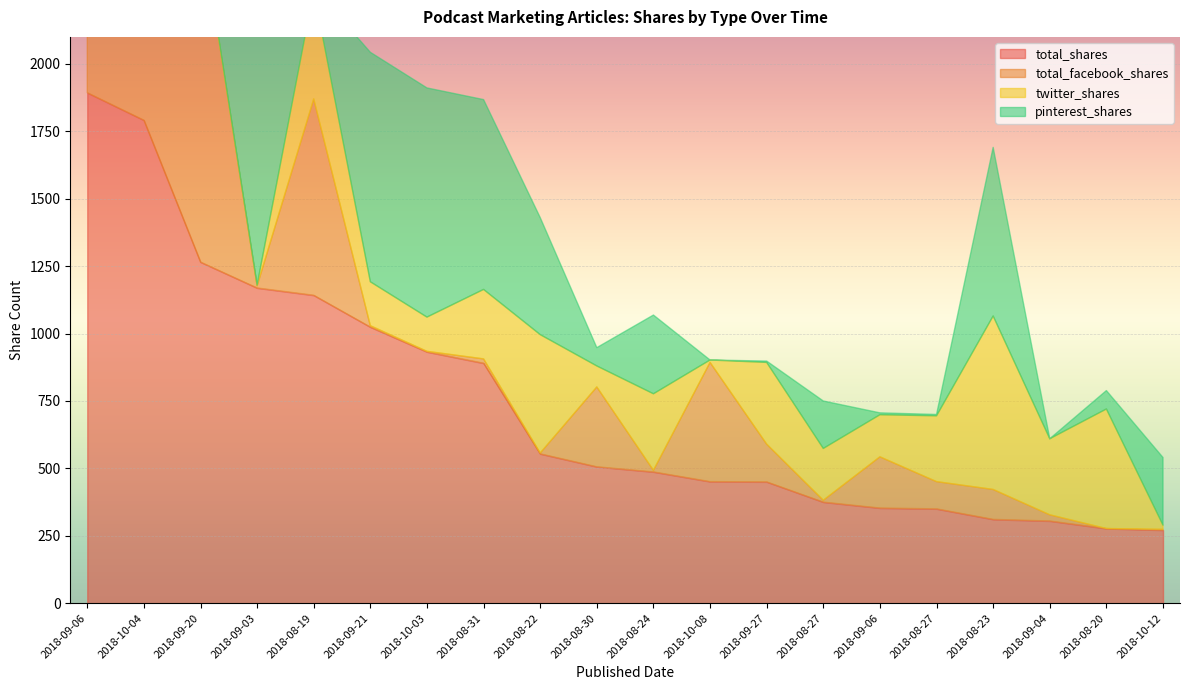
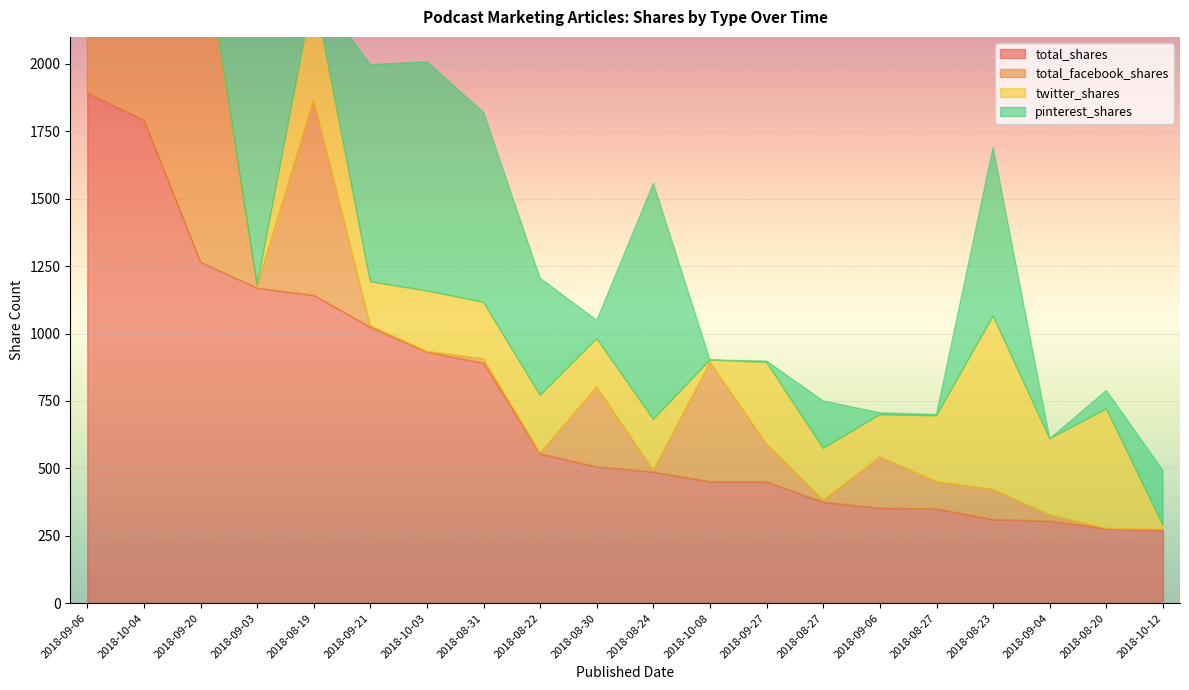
pinterest_shares, 2018-09-21: 850 -> 810
twitter_shares, 2018-10-03: 130 -> 220
twitter_shares, 2018-08-31: 260 -> 210
twitter_shares, 2018-08-22: 440 -> 210
twitter_shares, 2018-08-30: 80 -> 180
twitter_shares, 2018-08-24: 280 -> 190
pinterest_shares, 2018-08-24: 290 -> 870
pinterest_shares, 2018-10-12: 250 -> 200
